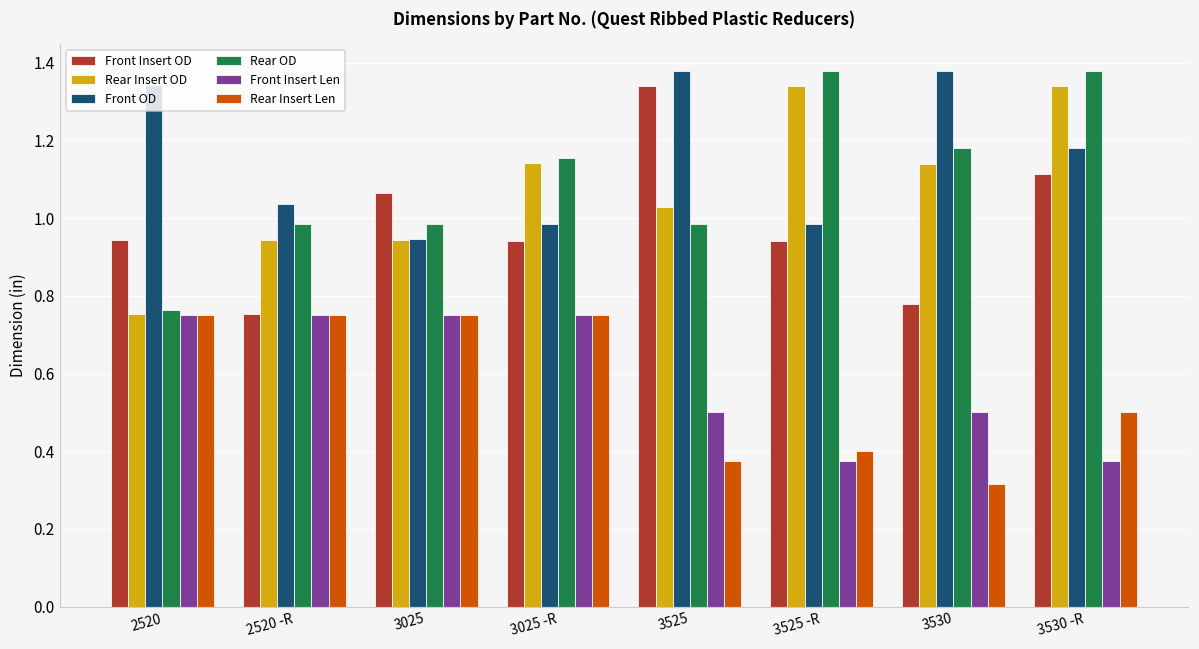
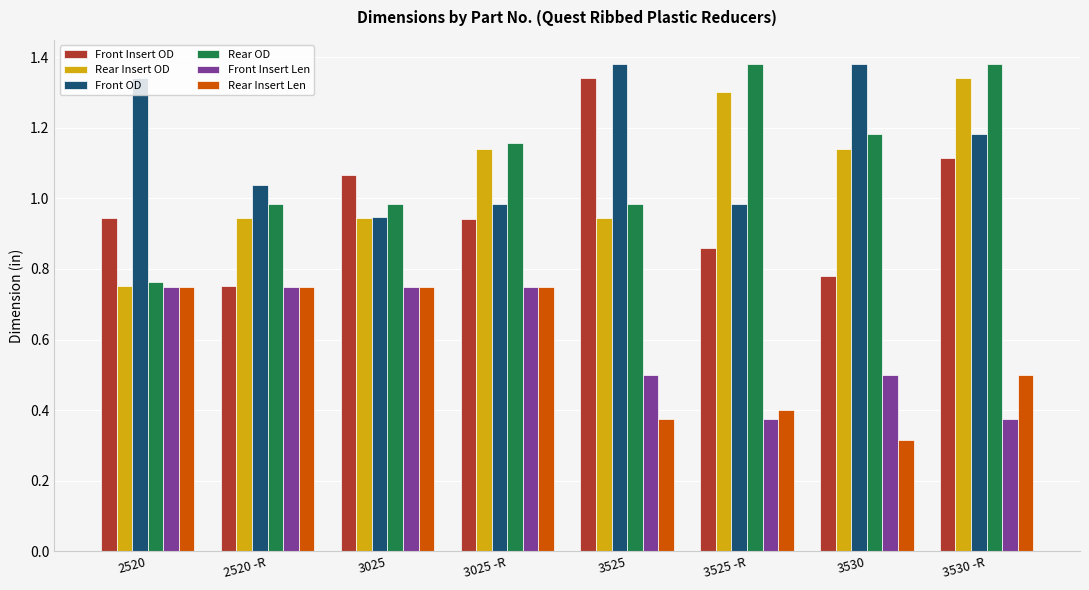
Rear Insert OD, 3525: 1.03 -> 0.94
Front Insert OD, 3525 -R: 0.94 -> 0.86
Rear Insert OD, 3525 -R: 1.34 -> 1.30
